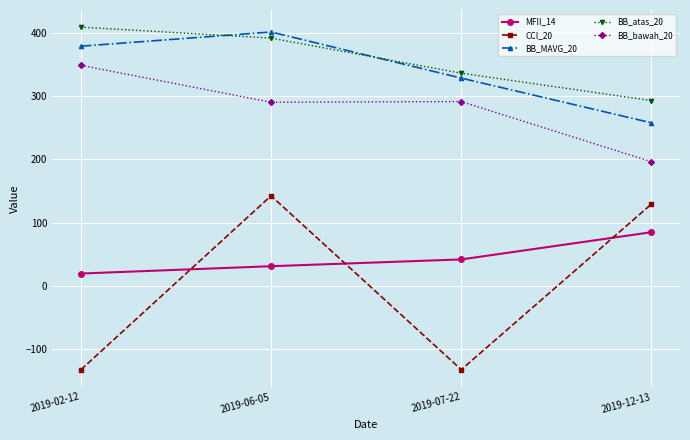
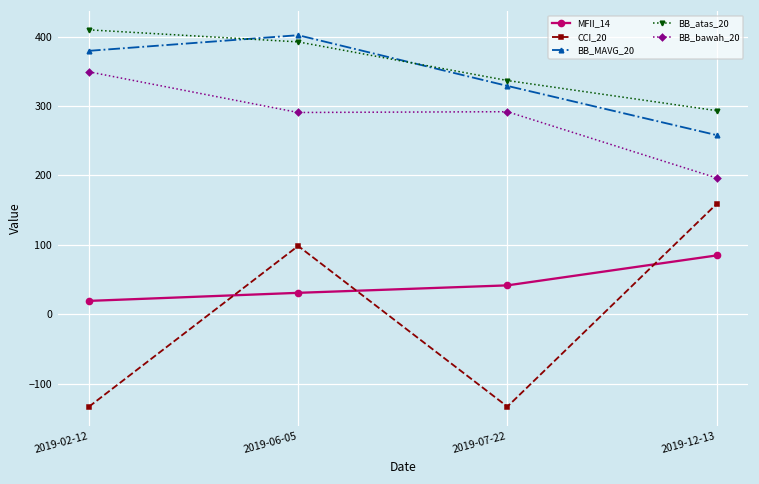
CCI_20, 2019-06-05: 140 -> 100
CCI_20, 2019-12-13: 130 -> 160
